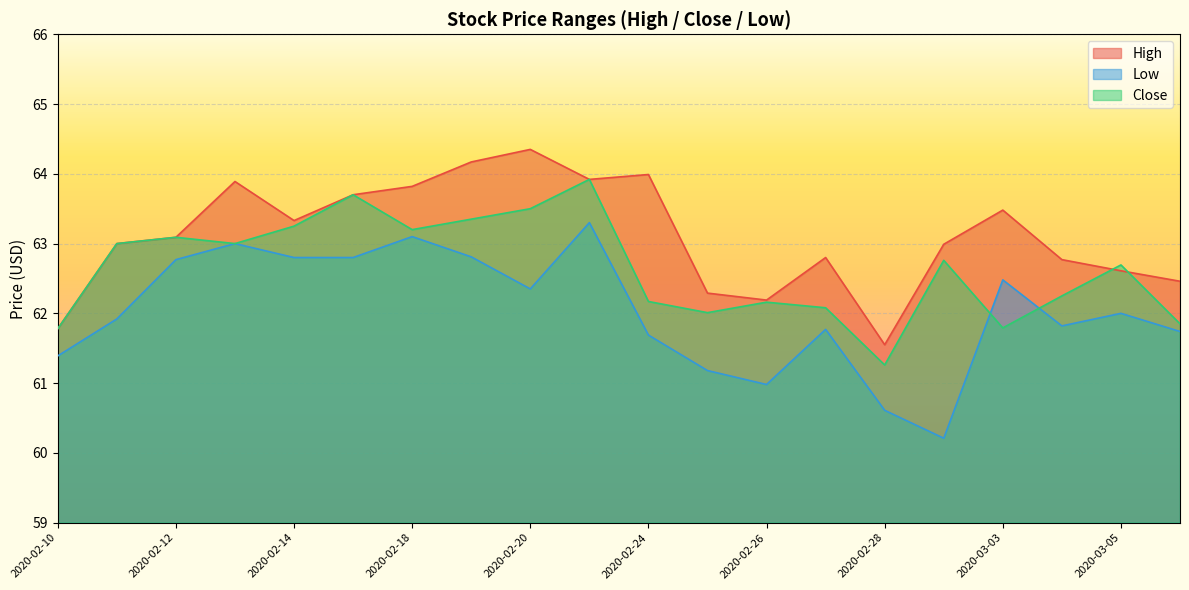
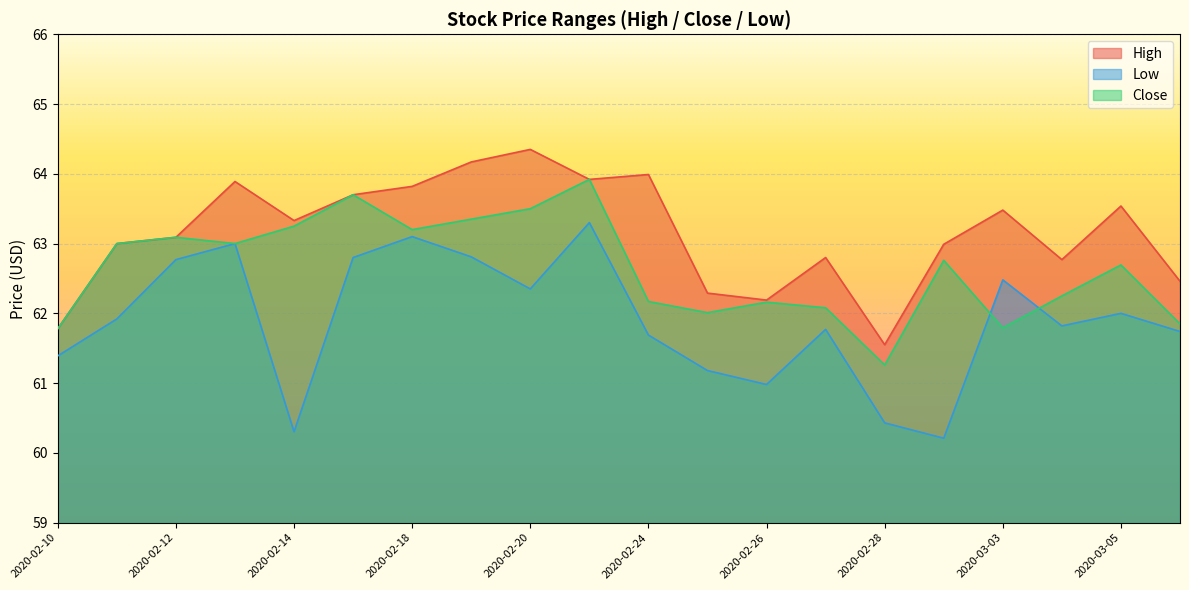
Low, 2020-02-14: 62.8 -> 60.3
Low, 2020-02-28: 60.6 -> 60.4
High, 2020-03-05: 62.6 -> 63.5
